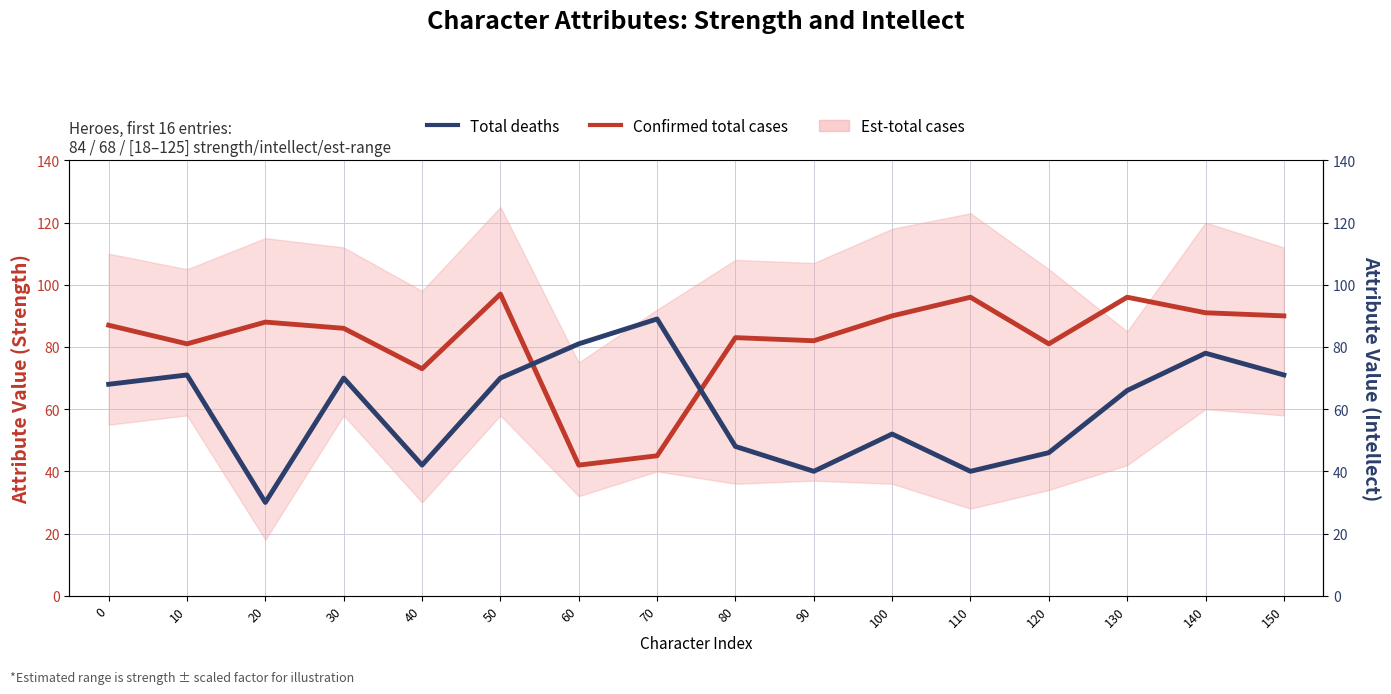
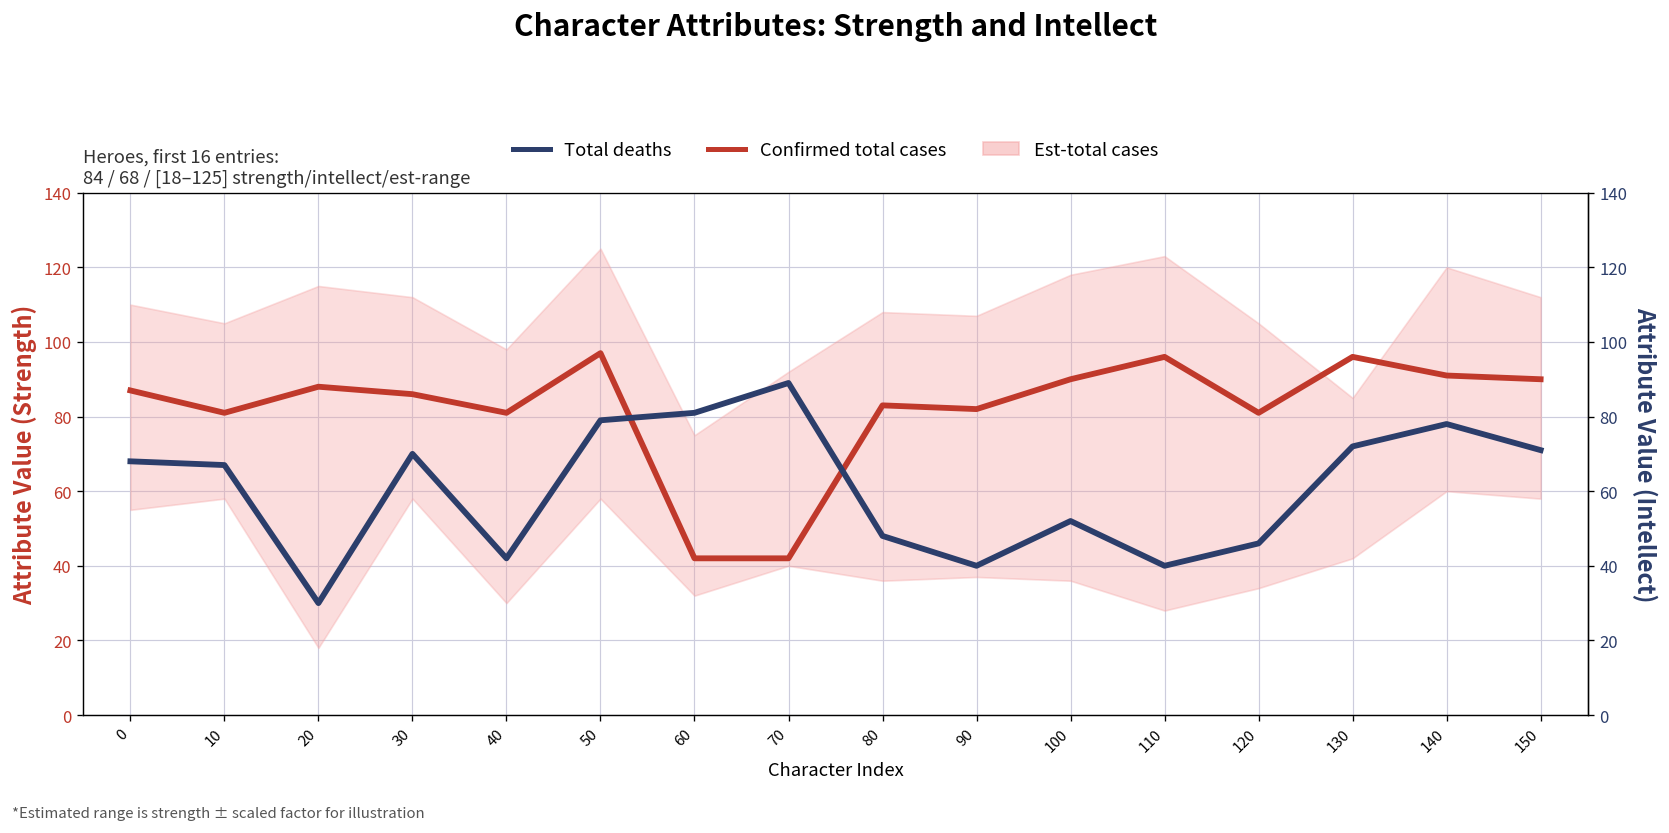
Total deaths, 10: 71 -> 67
Confirmed total cases, 40: 73 -> 81
Total deaths, 50: 70 -> 79
Confirmed total cases, 70: 45 -> 42
Total deaths, 130: 66 -> 72
